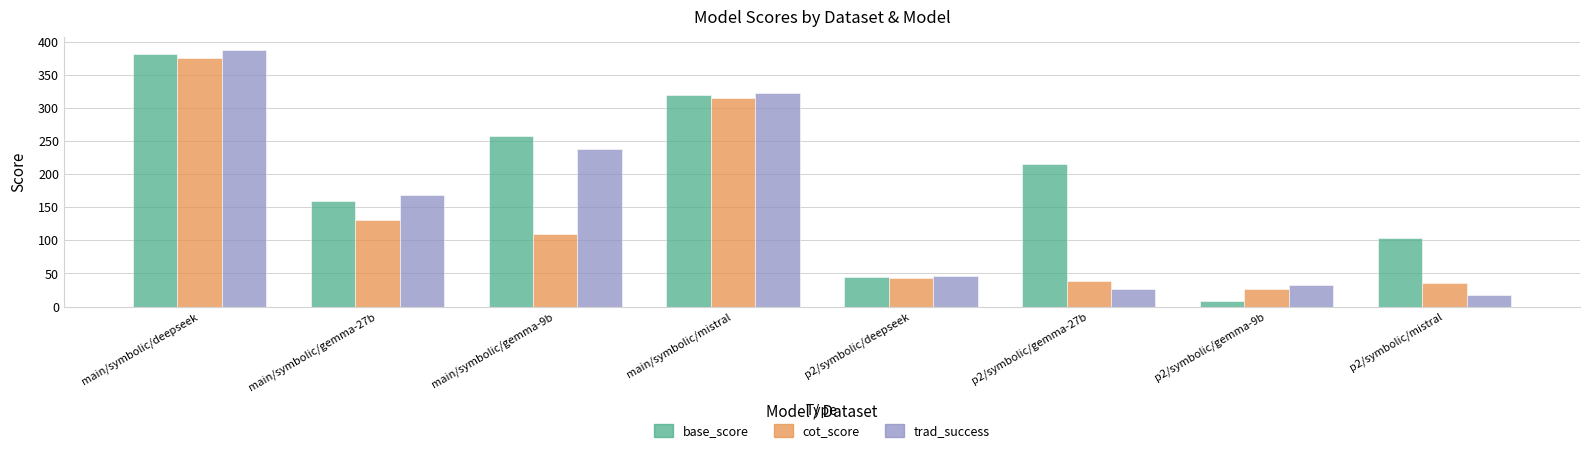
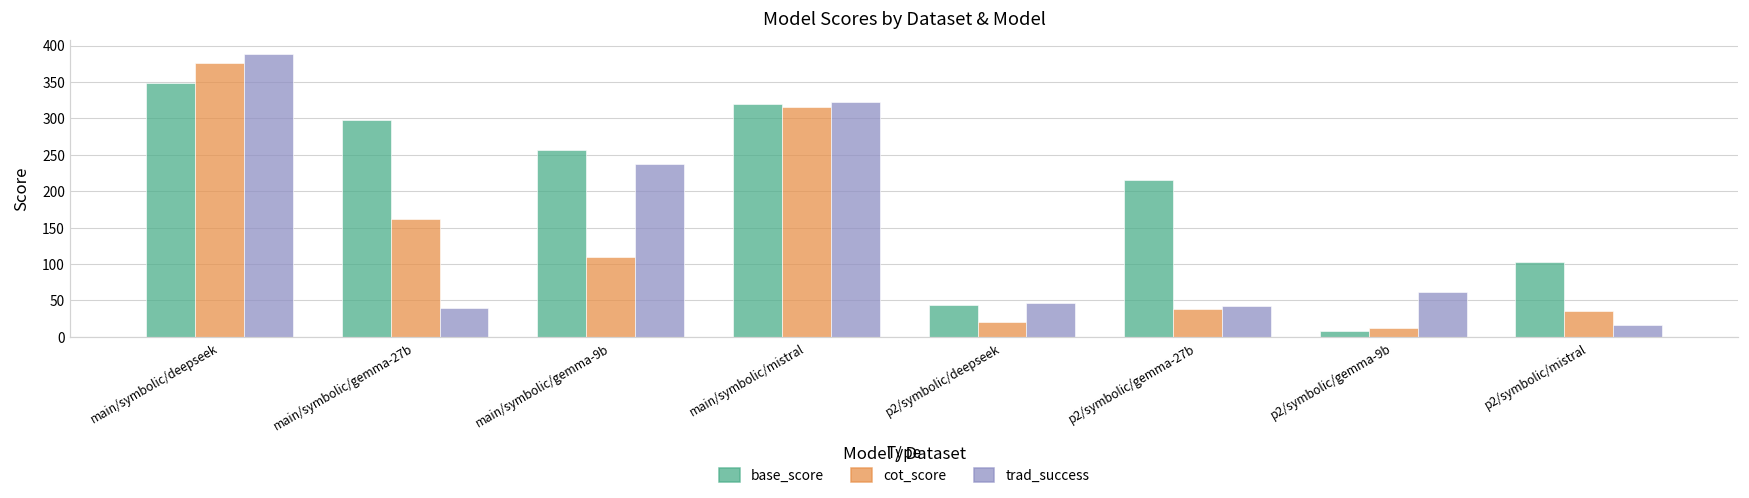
base_score, main/symbolic/deepseek: 380 -> 350
base_score, main/symbolic/gemma-27b: 160 -> 300
cot_score, main/symbolic/gemma-27b: 130 -> 160
trad_success, main/symbolic/gemma-27b: 170 -> 40
cot_score, p2/symbolic/deepseek: 40 -> 20
trad_success, p2/symbolic/gemma-27b: 30 -> 40
cot_score, p2/symbolic/gemma-9b: 30 -> 10
trad_success, p2/symbolic/gemma-9b: 30 -> 60
